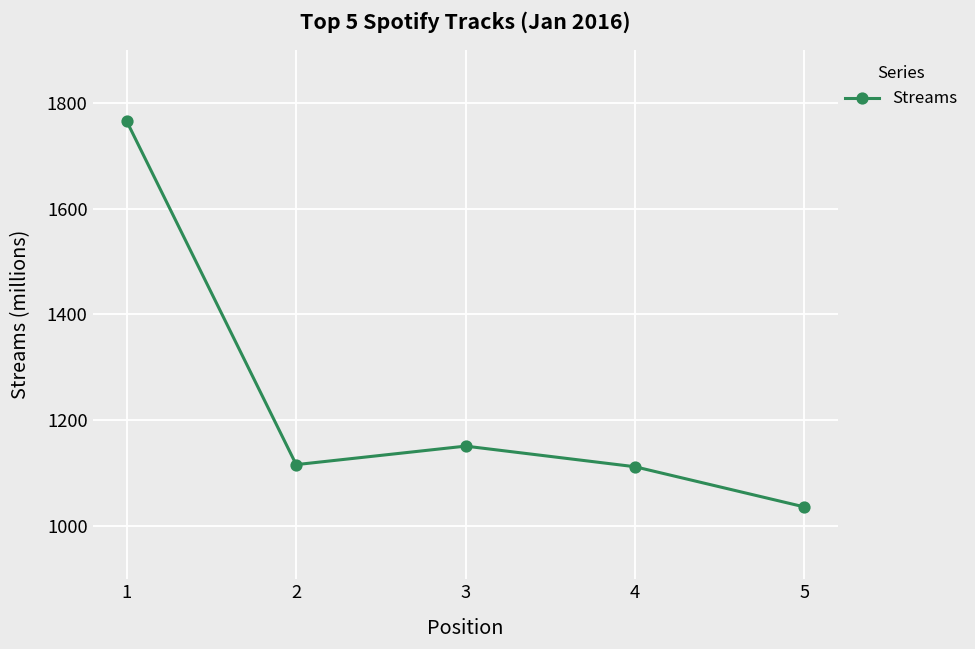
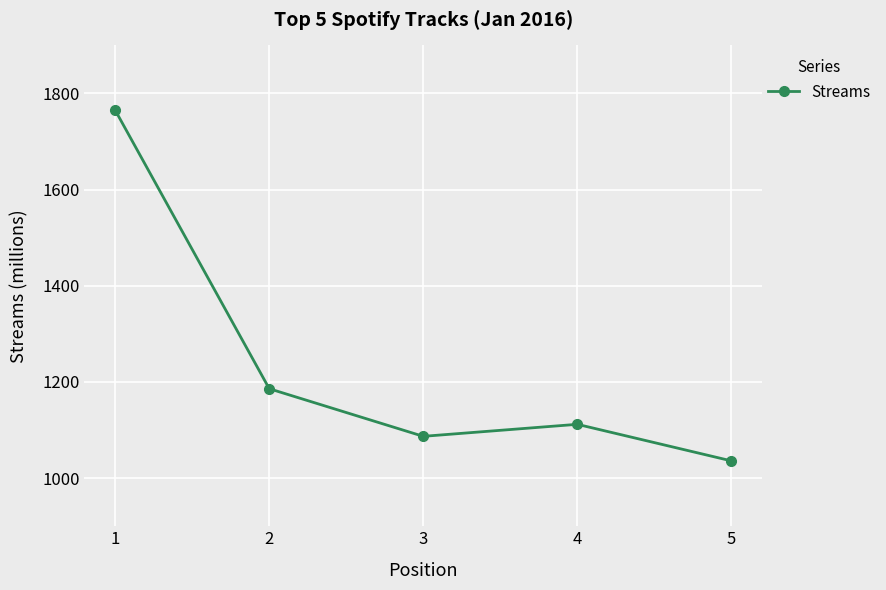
2: 1120 -> 1190
3: 1150 -> 1090
